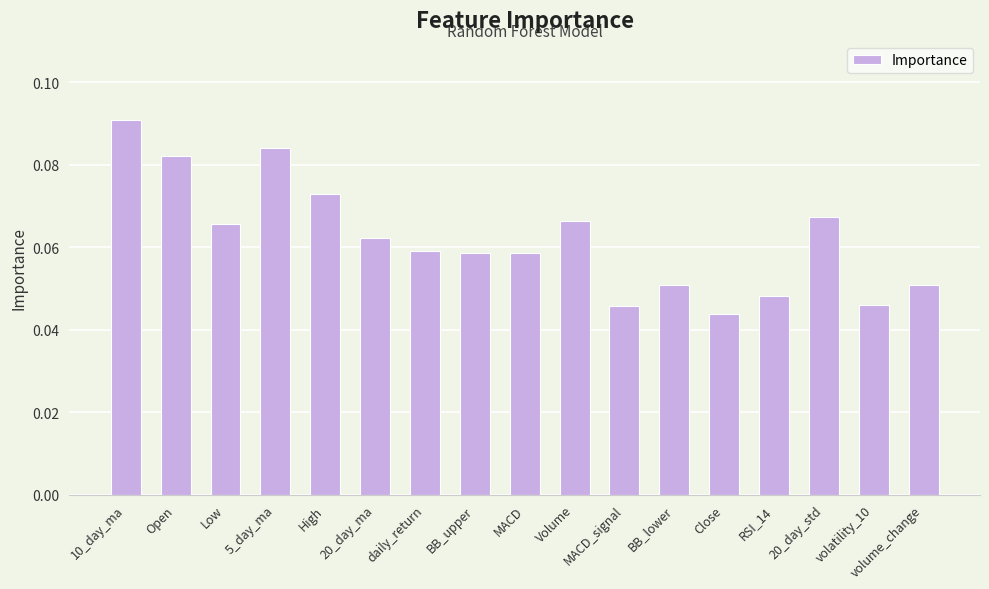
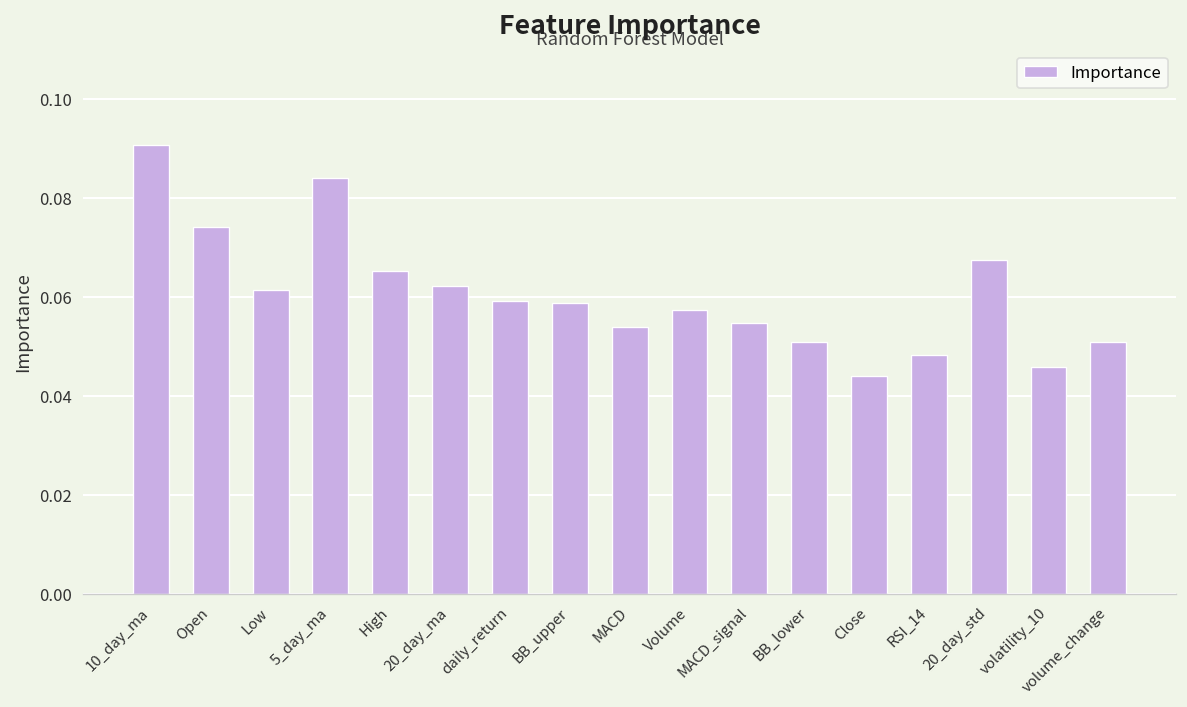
Open: 0.082 -> 0.074
Low: 0.066 -> 0.061
High: 0.073 -> 0.065
MACD: 0.059 -> 0.054
Volume: 0.066 -> 0.057
MACD_signal: 0.046 -> 0.055
